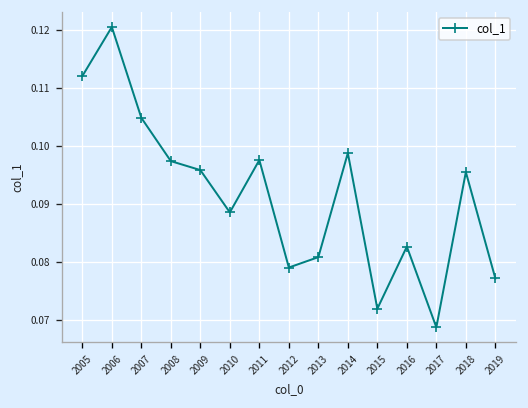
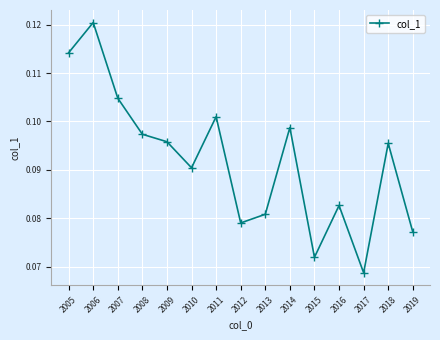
2005: 0.112 -> 0.114
2010: 0.089 -> 0.090
2011: 0.098 -> 0.101
